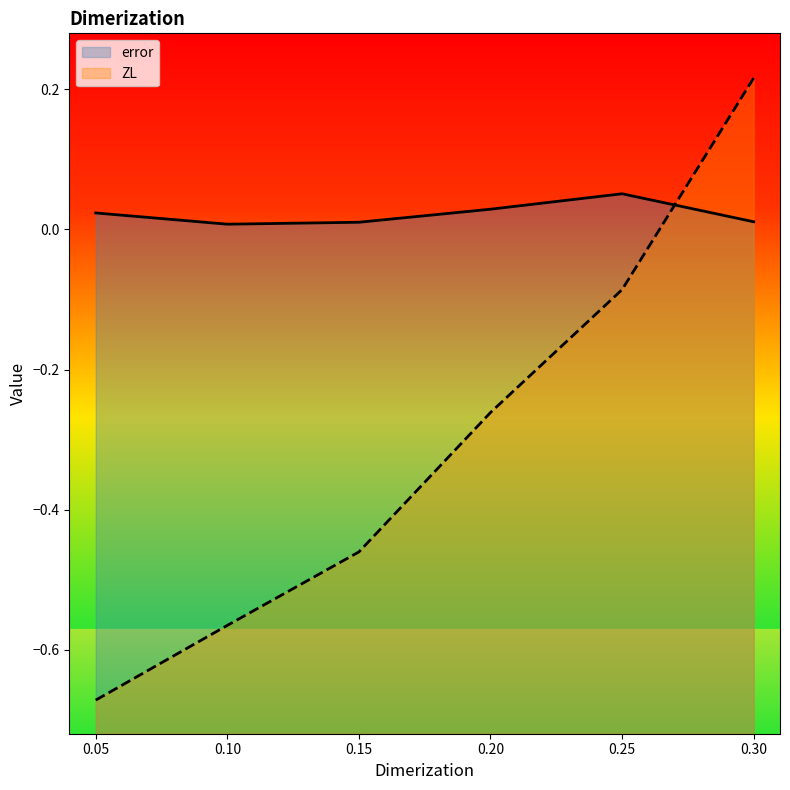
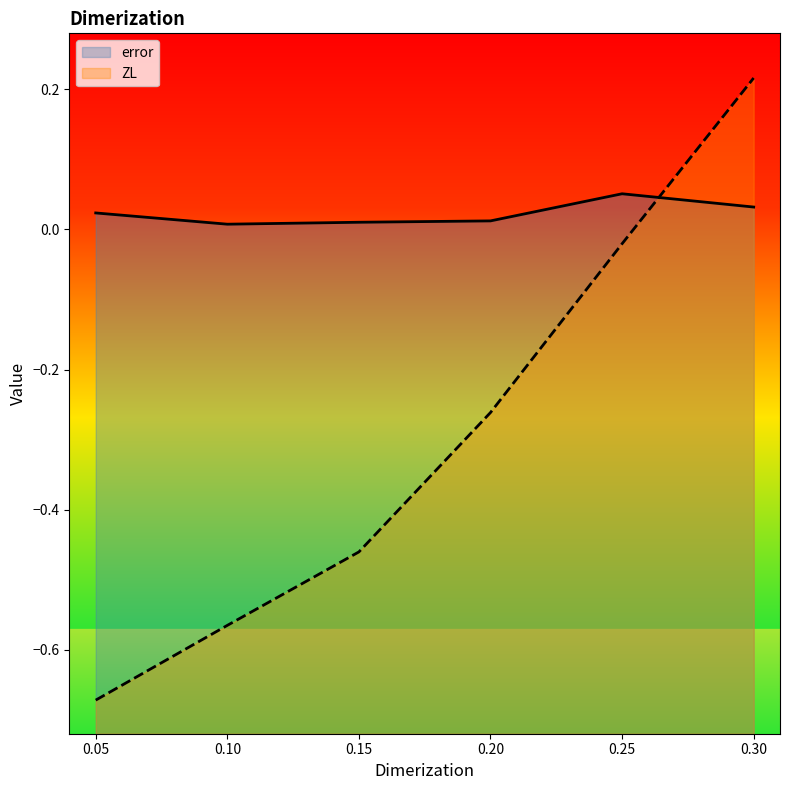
error, 0.20: 0.03 -> 0.01
ZL, 0.25: -0.09 -> -0.02
error, 0.30: 0.01 -> 0.03
